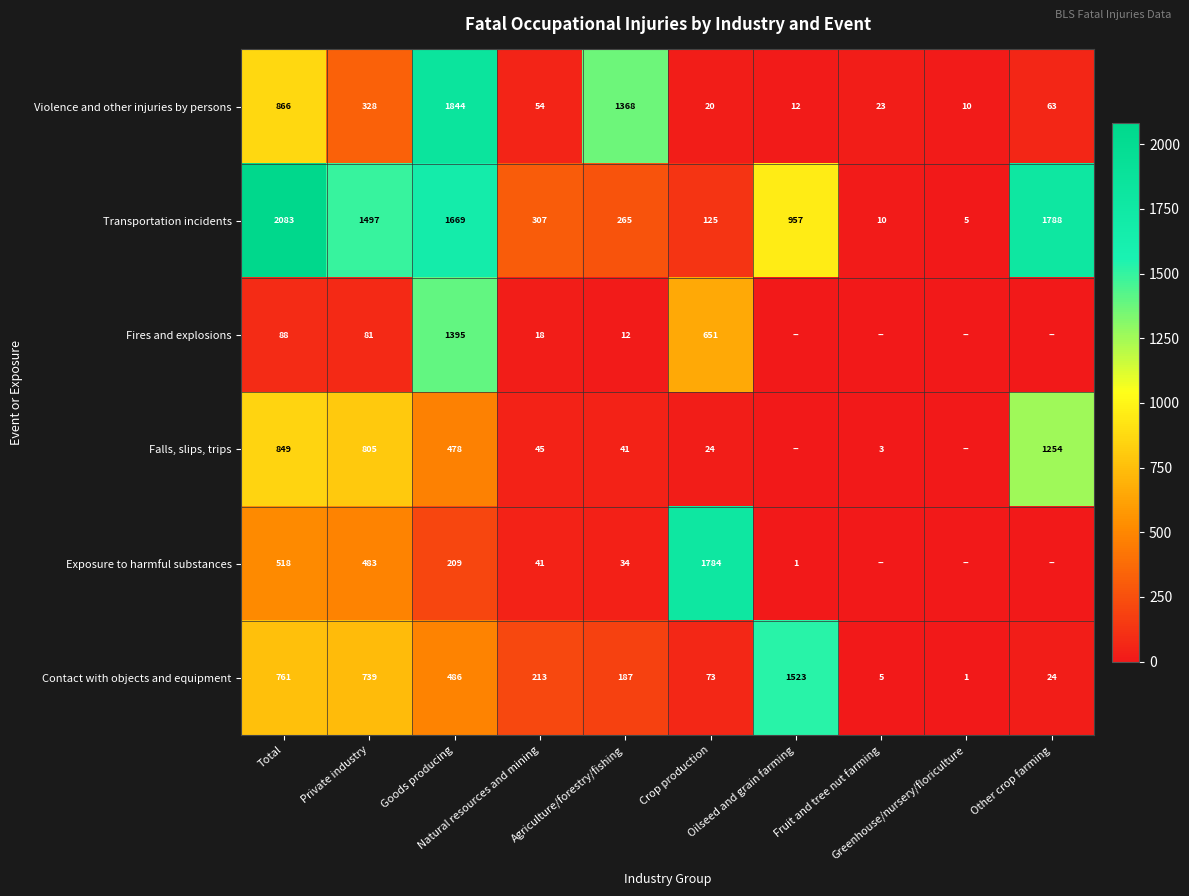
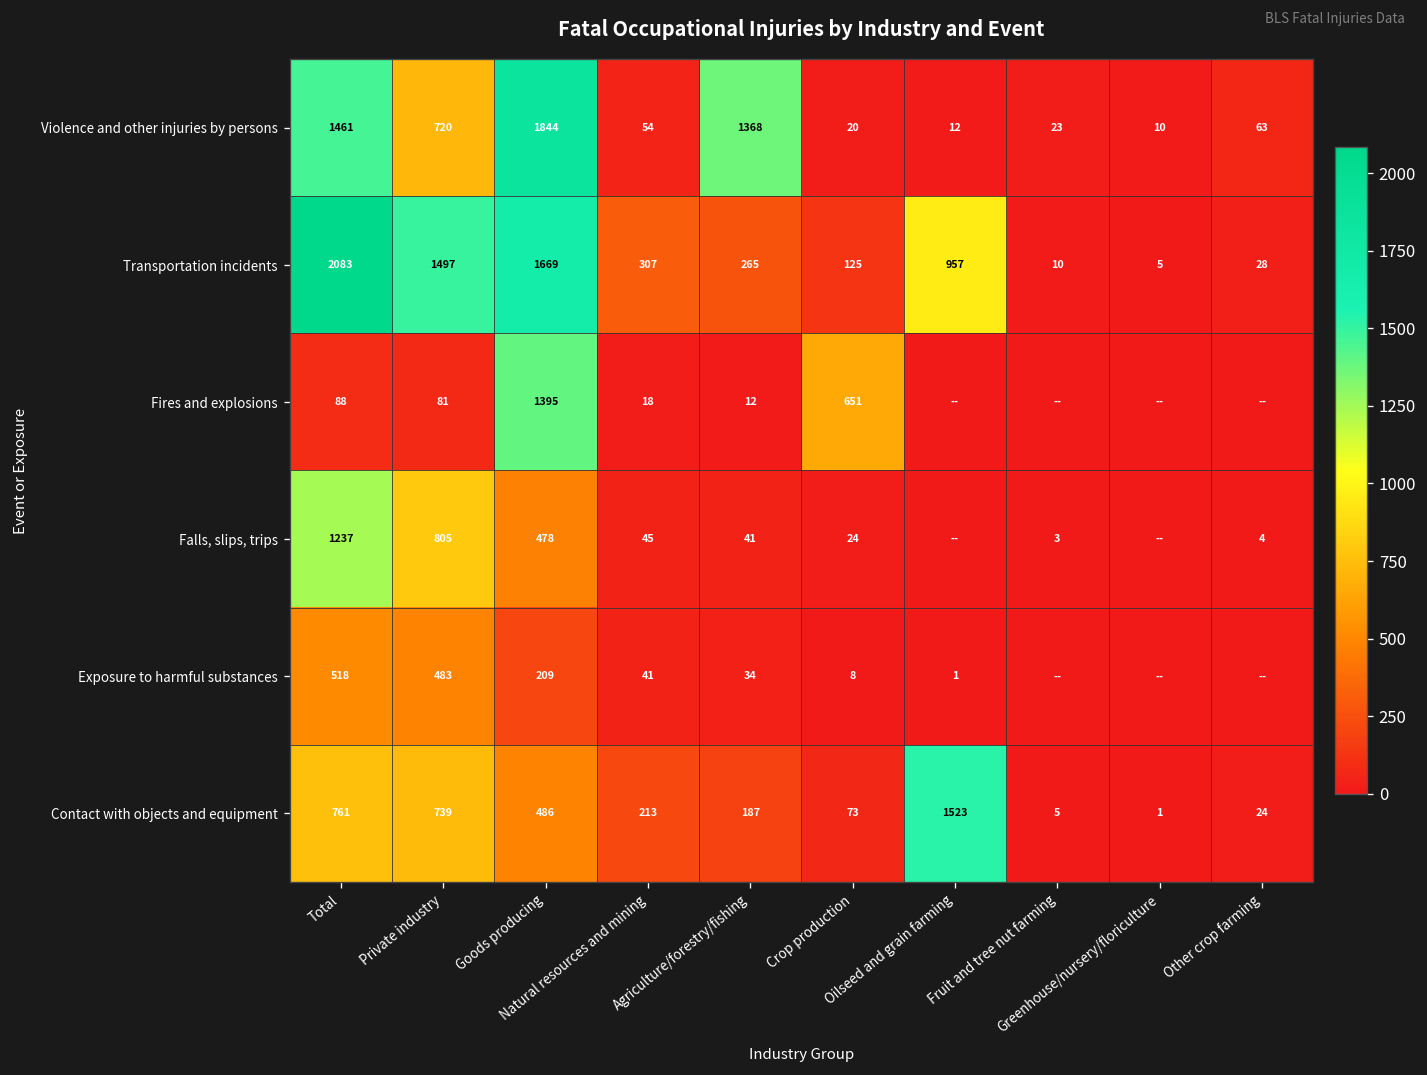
Violence and other injuries by persons, Total: 866 -> 1461
Violence and other injuries by persons, Private industry: 328 -> 720
Transportation incidents, Other crop farming: 1788 -> 28
Falls, slips, trips, Total: 849 -> 1237
Falls, slips, trips, Other crop farming: 1254 -> 4
Exposure to harmful substances, Crop production: 1784 -> 8
